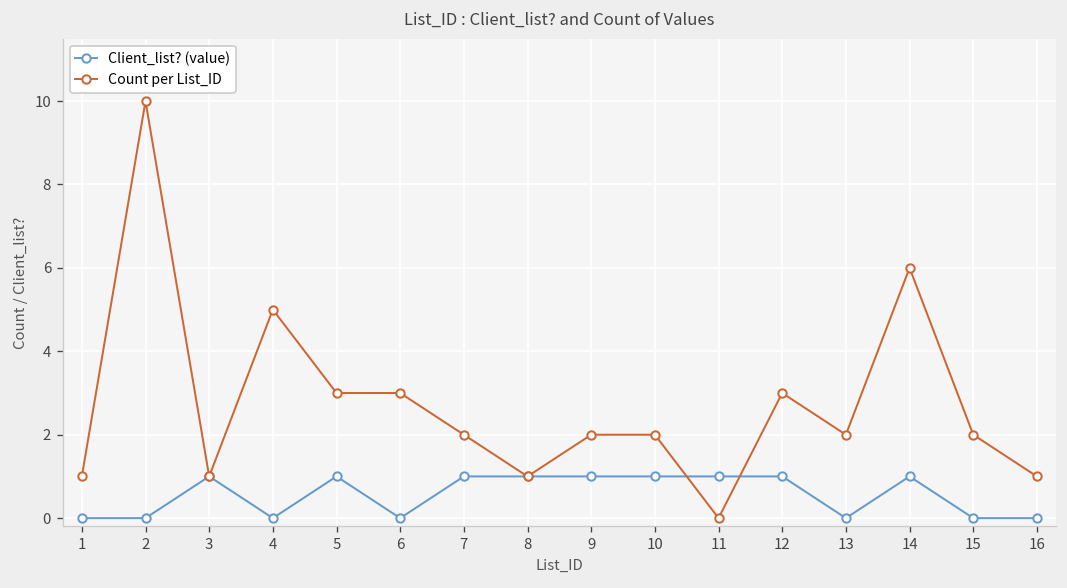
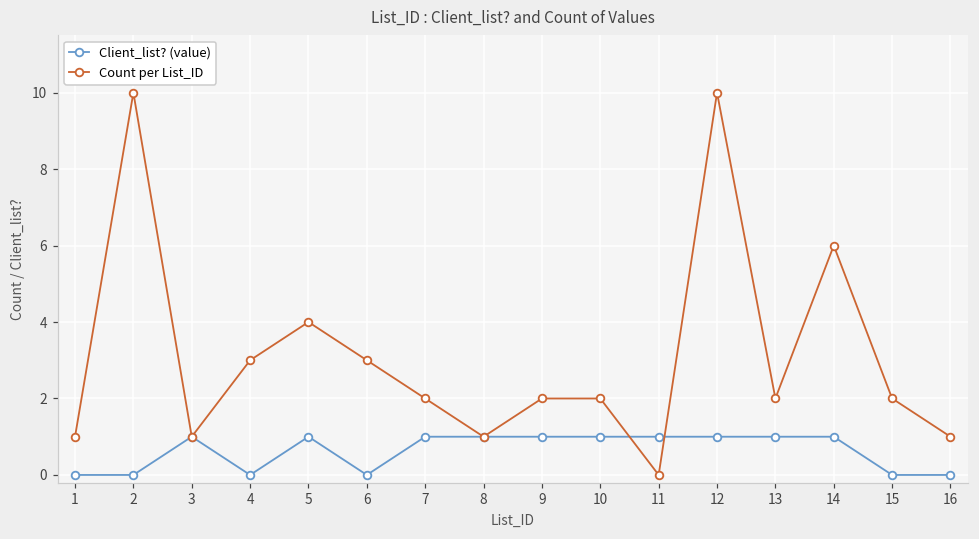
Count per List_ID, 4: 5 -> 3
Count per List_ID, 5: 3 -> 4
Count per List_ID, 12: 3 -> 10
Client_list? (value), 13: 0 -> 1
